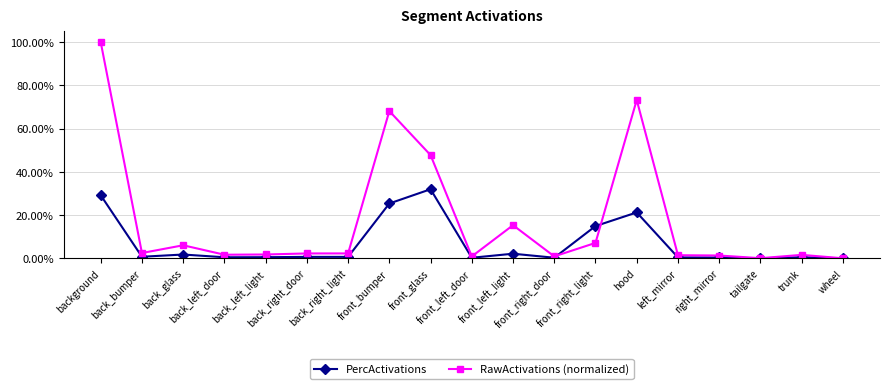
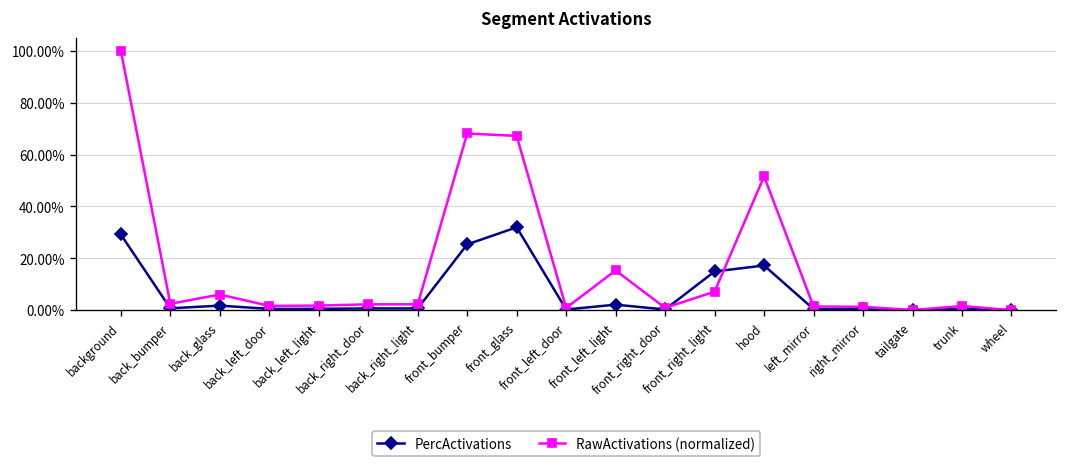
RawActivations (normalized), front_glass: 48% -> 67%
PercActivations, hood: 21% -> 17%
RawActivations (normalized), hood: 73% -> 52%
